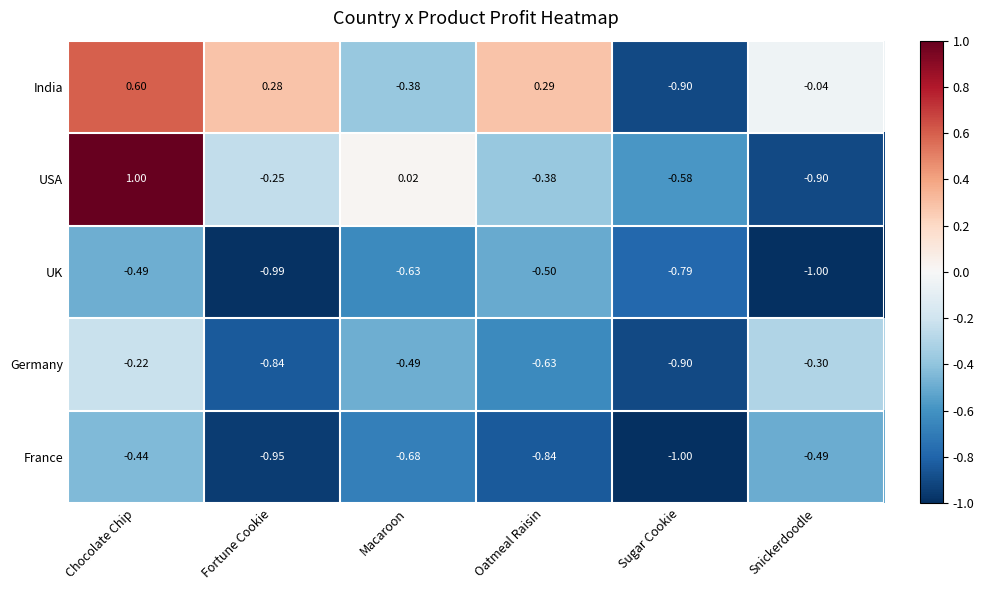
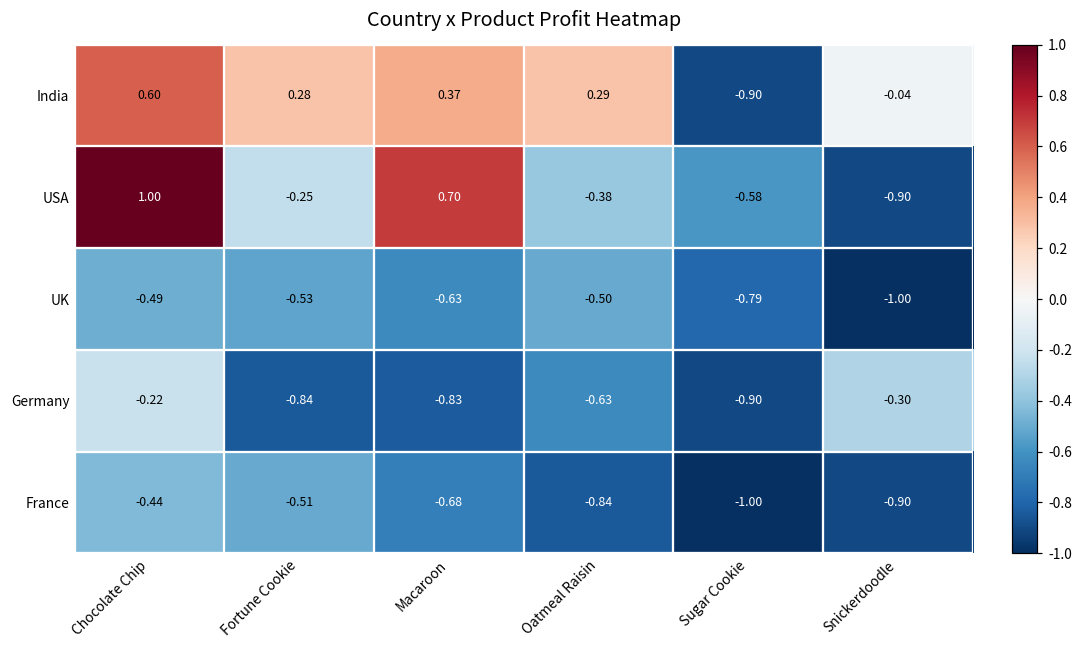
India, Macaroon: -0.38 -> 0.37
USA, Macaroon: 0.02 -> 0.70
UK, Fortune Cookie: -0.99 -> -0.53
Germany, Macaroon: -0.49 -> -0.83
France, Fortune Cookie: -0.95 -> -0.51
France, Snickerdoodle: -0.49 -> -0.90
